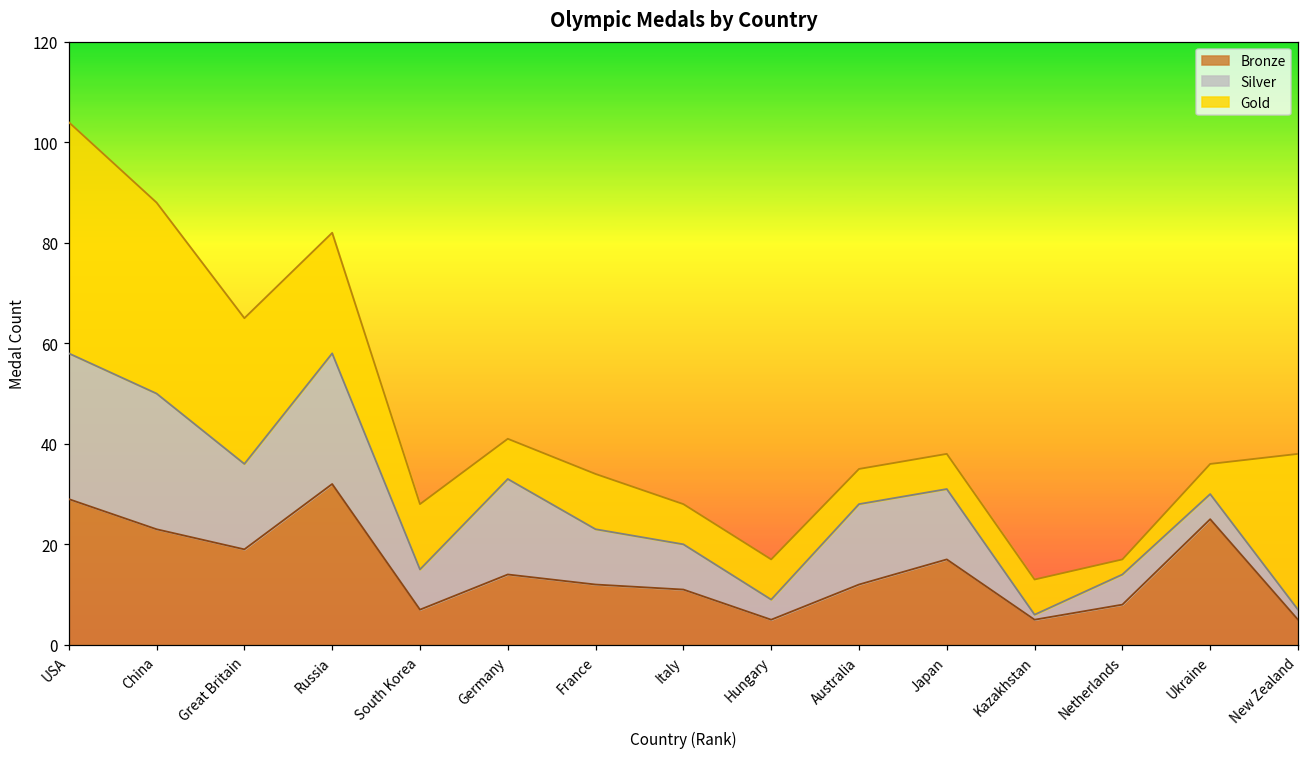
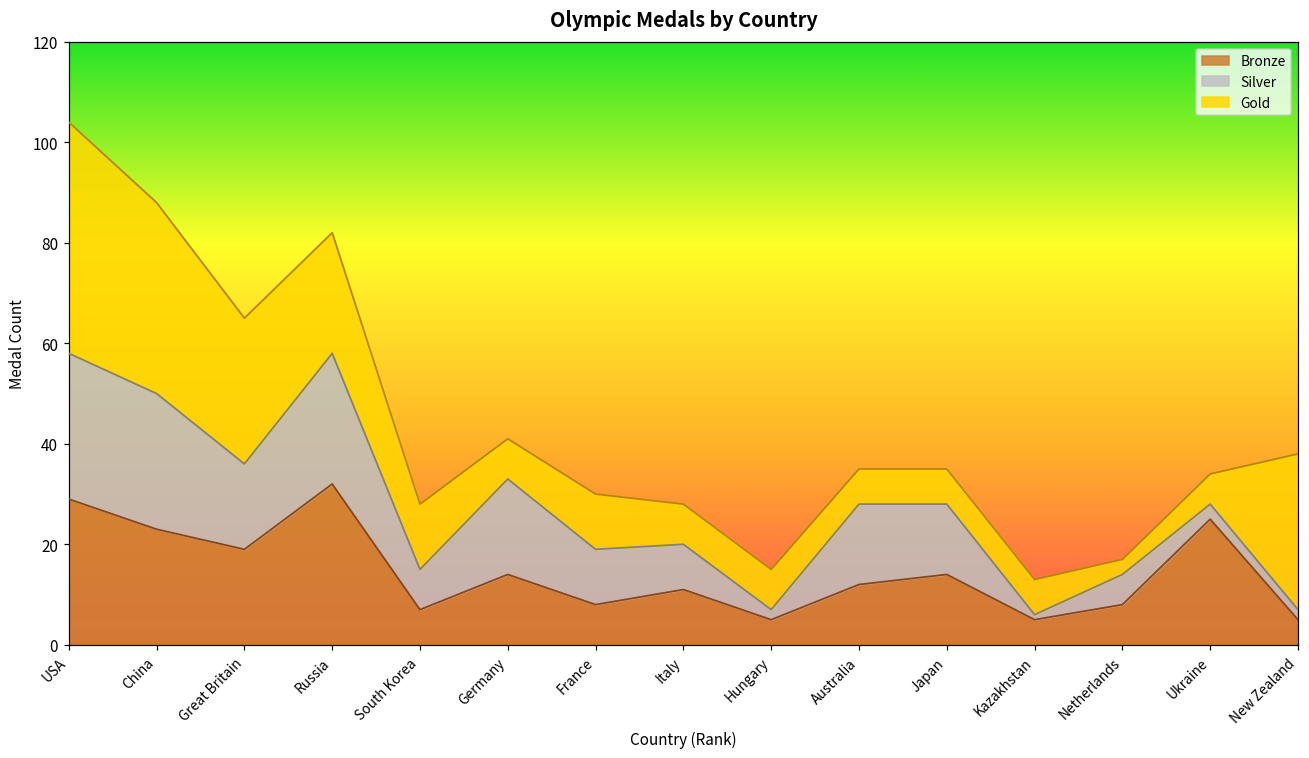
Bronze, France: 12 -> 8
Silver, Hungary: 4 -> 2
Bronze, Japan: 17 -> 14
Silver, Ukraine: 5 -> 3
